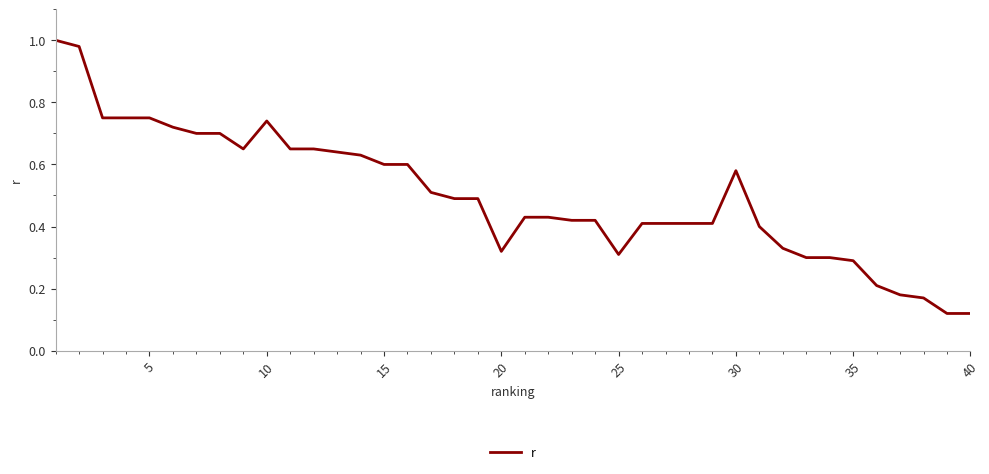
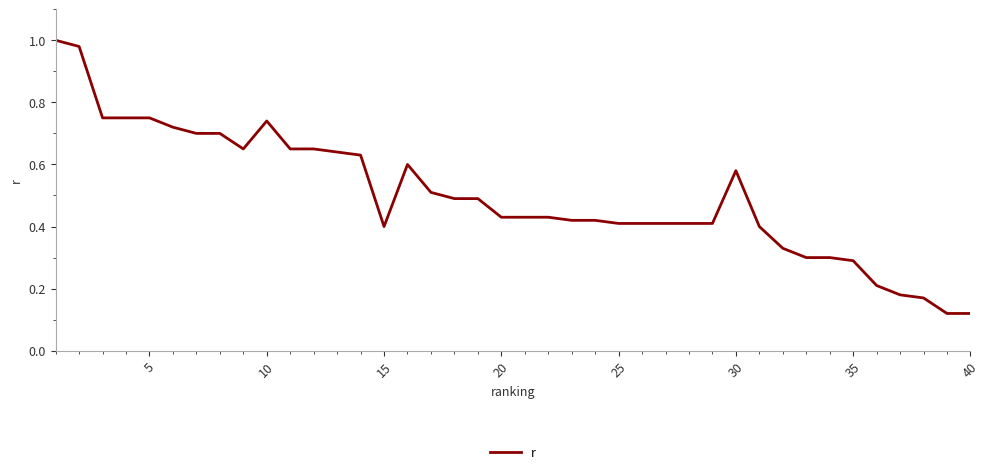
15: 0.6 -> 0.4
20: 0.32 -> 0.43
25: 0.31 -> 0.41
